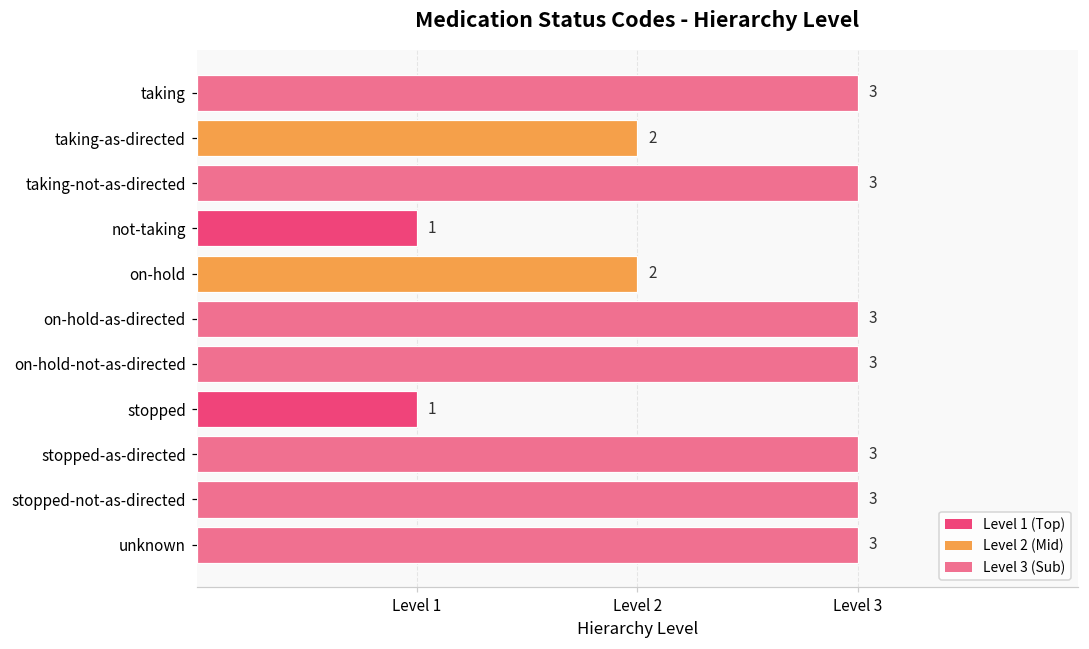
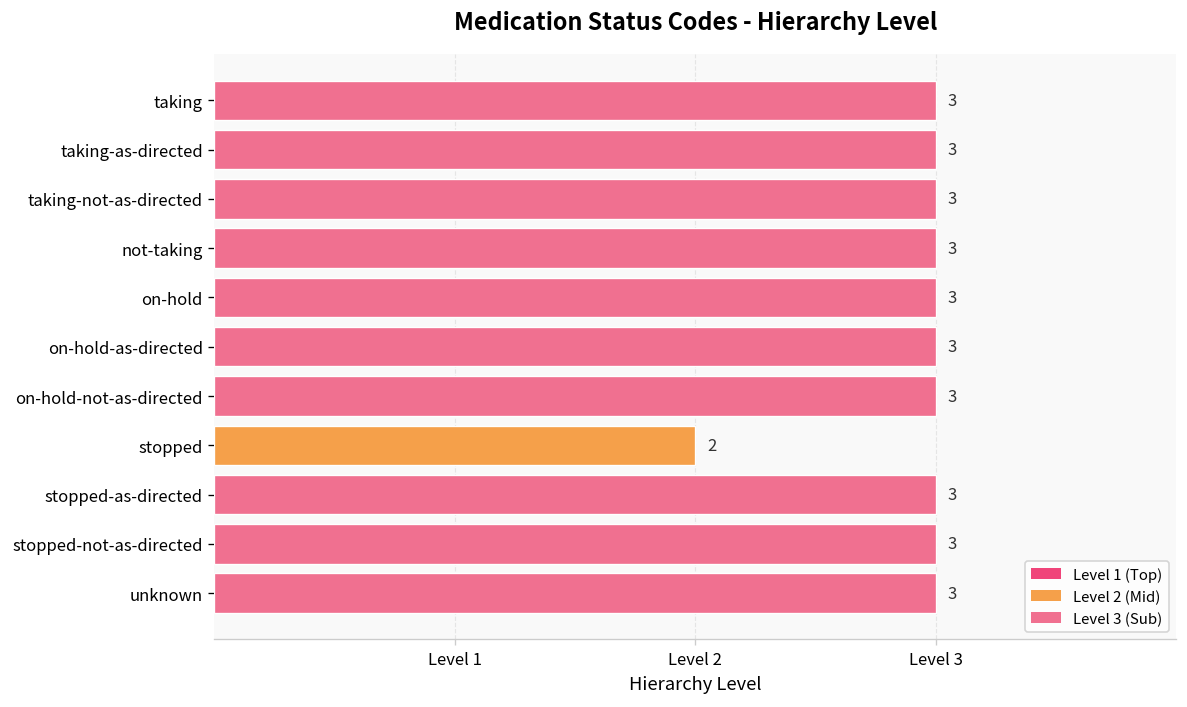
taking-as-directed: 2 -> 3
not-taking: 1 -> 3
on-hold: 2 -> 3
stopped: 1 -> 2
